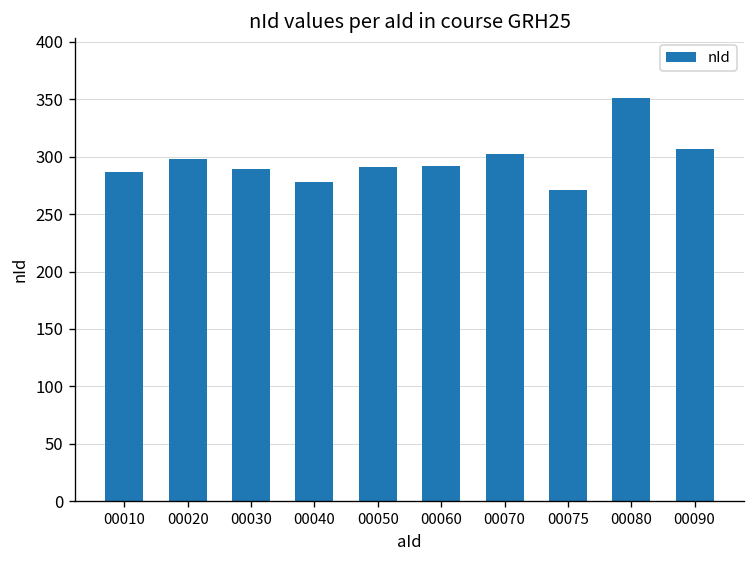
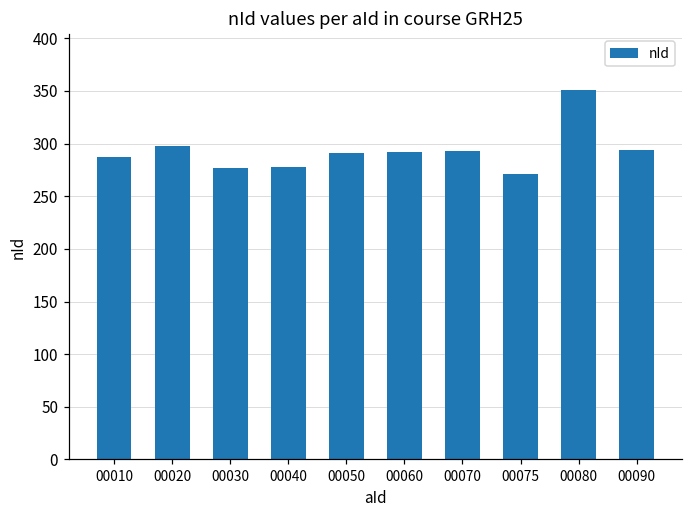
00030: 290 -> 280
00070: 300 -> 290
00090: 310 -> 290
